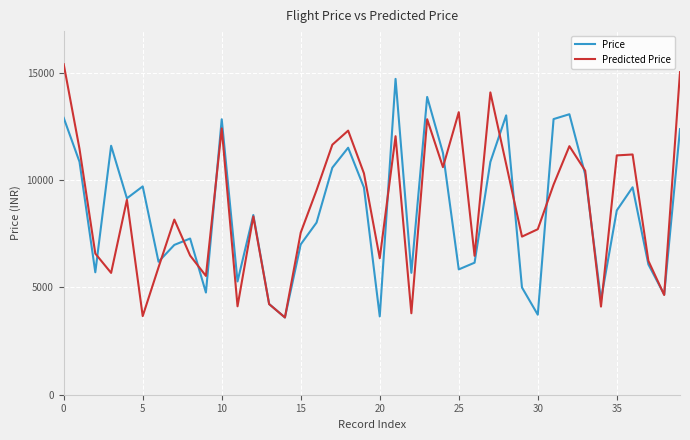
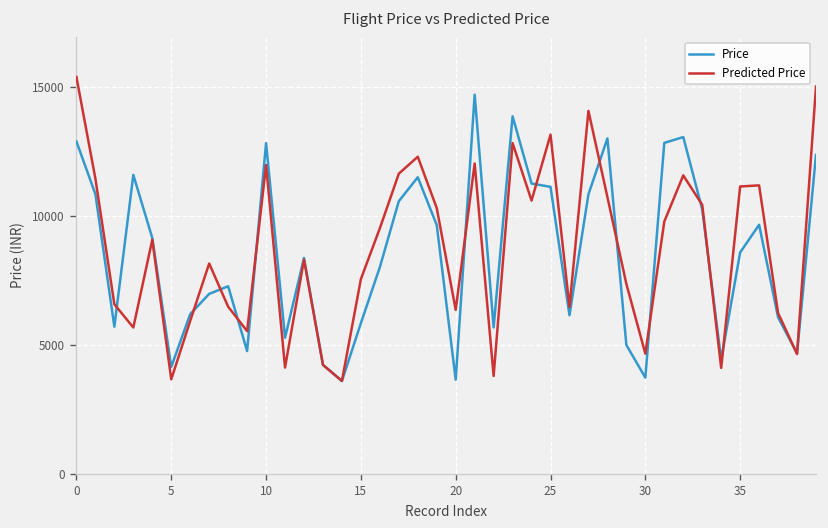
Price, 5: 9700 -> 4100
Predicted Price, 10: 12400 -> 12000
Price, 15: 7000 -> 5800
Price, 25: 5800 -> 11100
Predicted Price, 30: 7700 -> 4700
